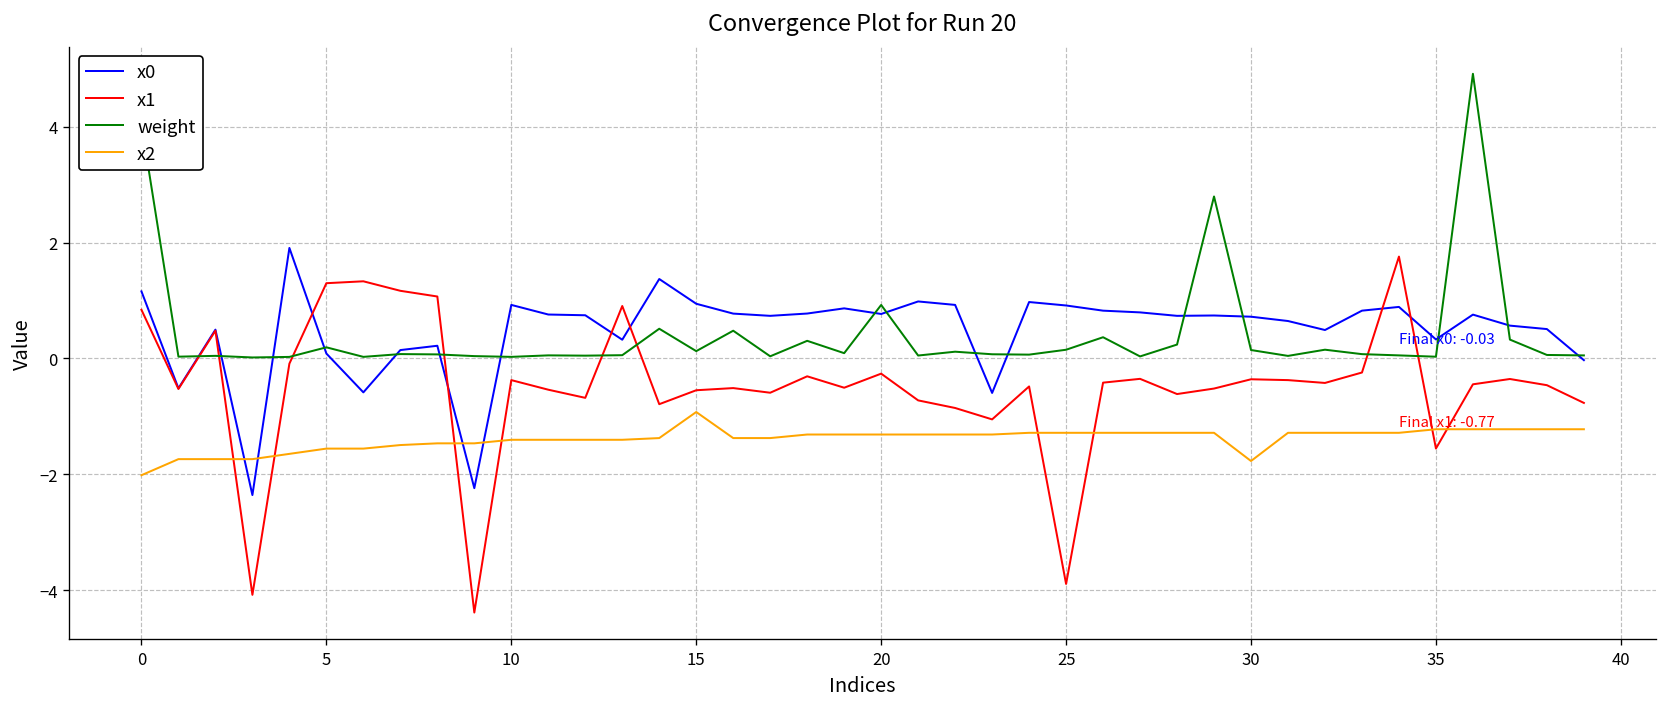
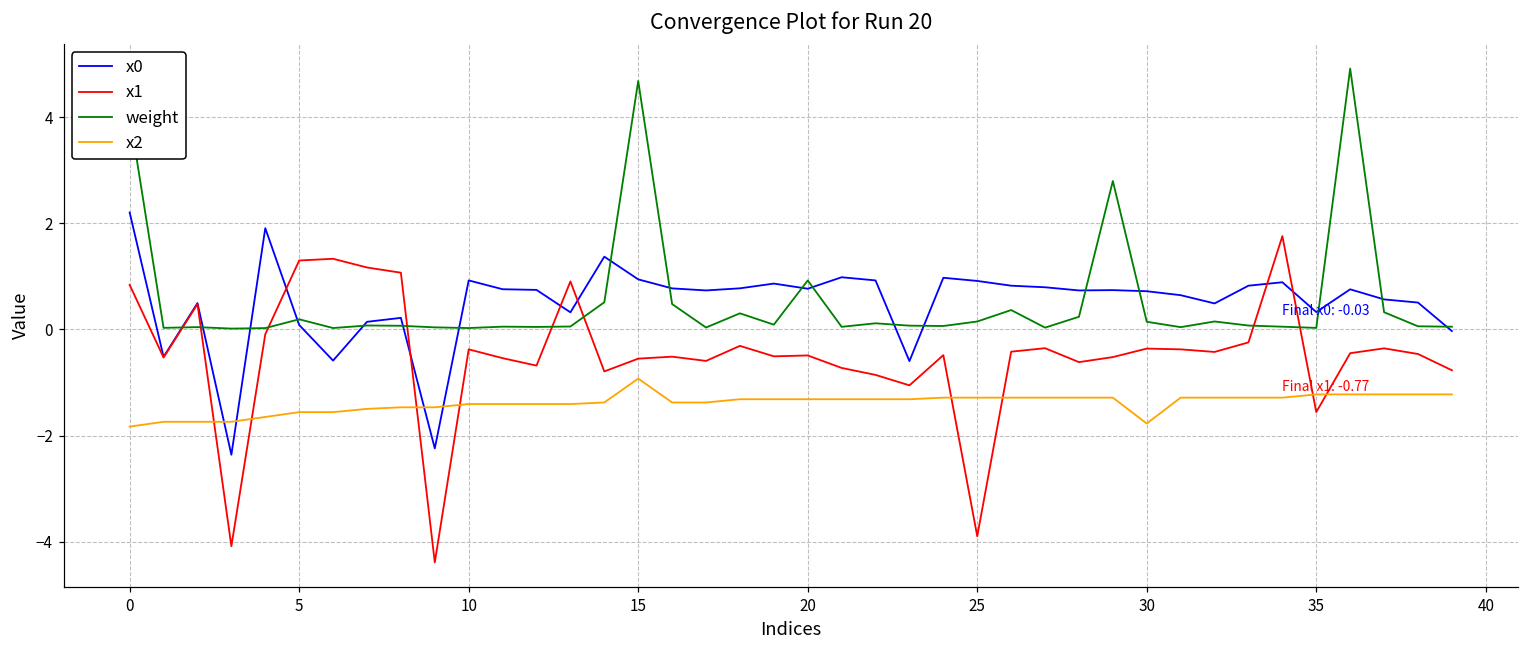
x0, 0: 1.2 -> 2.2
x2, 0: -2.0 -> -1.8
weight, 15: 0.1 -> 4.7
x1, 20: -0.3 -> -0.5
